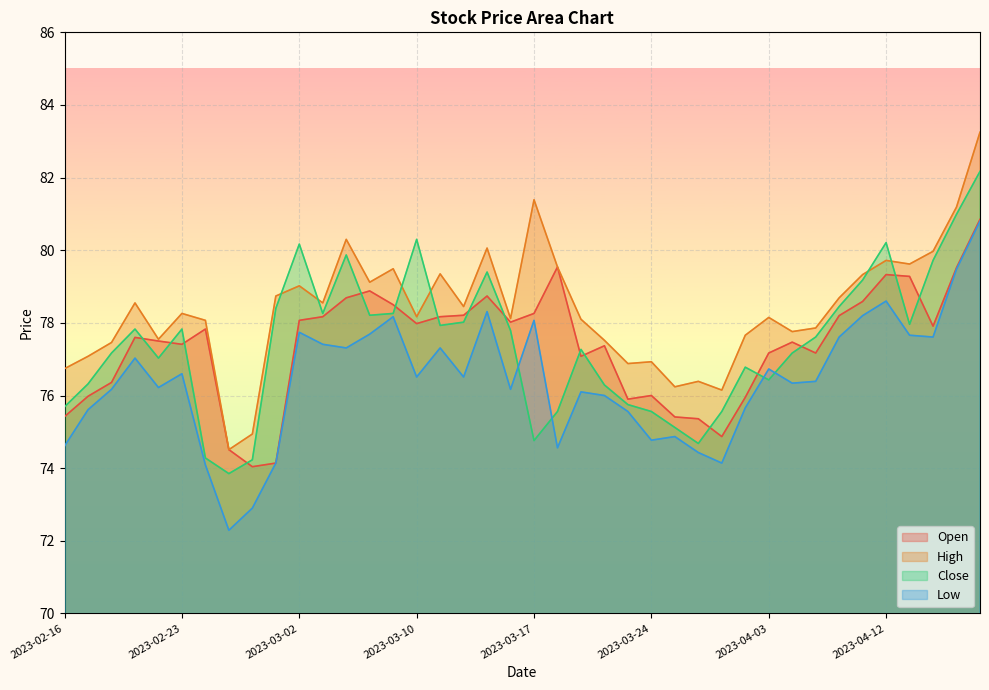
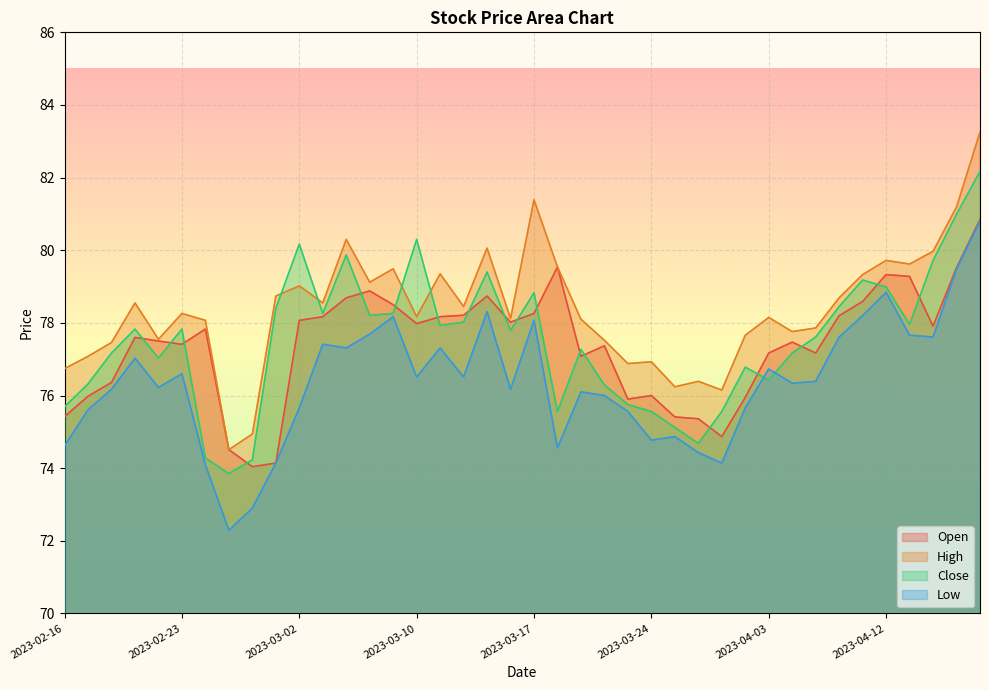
Low, 2023-03-02: 77.7 -> 75.7
Close, 2023-03-17: 74.8 -> 78.8
Close, 2023-04-12: 80.2 -> 79.0
Low, 2023-04-12: 78.6 -> 78.8
